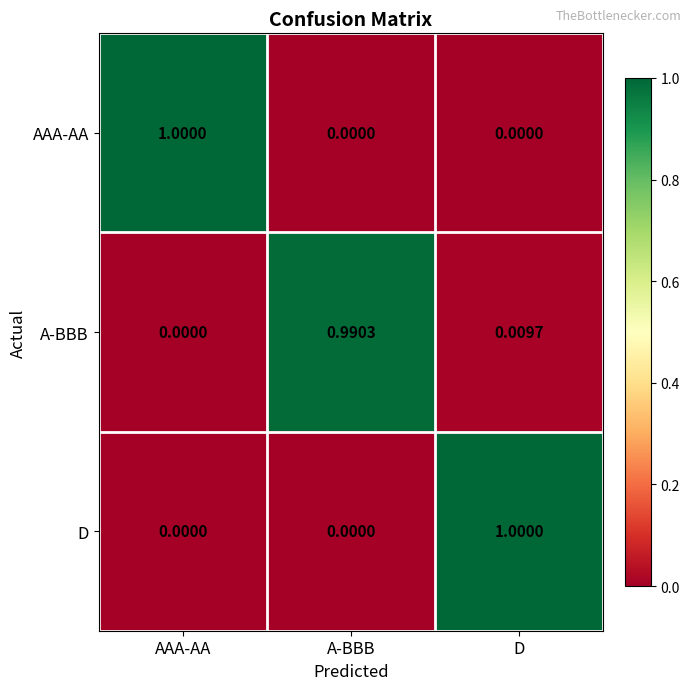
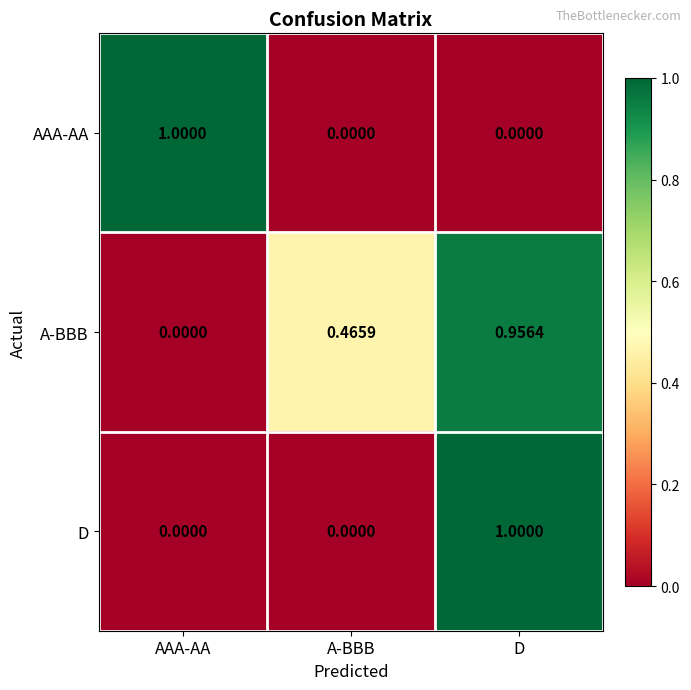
A-BBB, A-BBB: 0.9903 -> 0.4659
A-BBB, D: 0.0097 -> 0.9564
